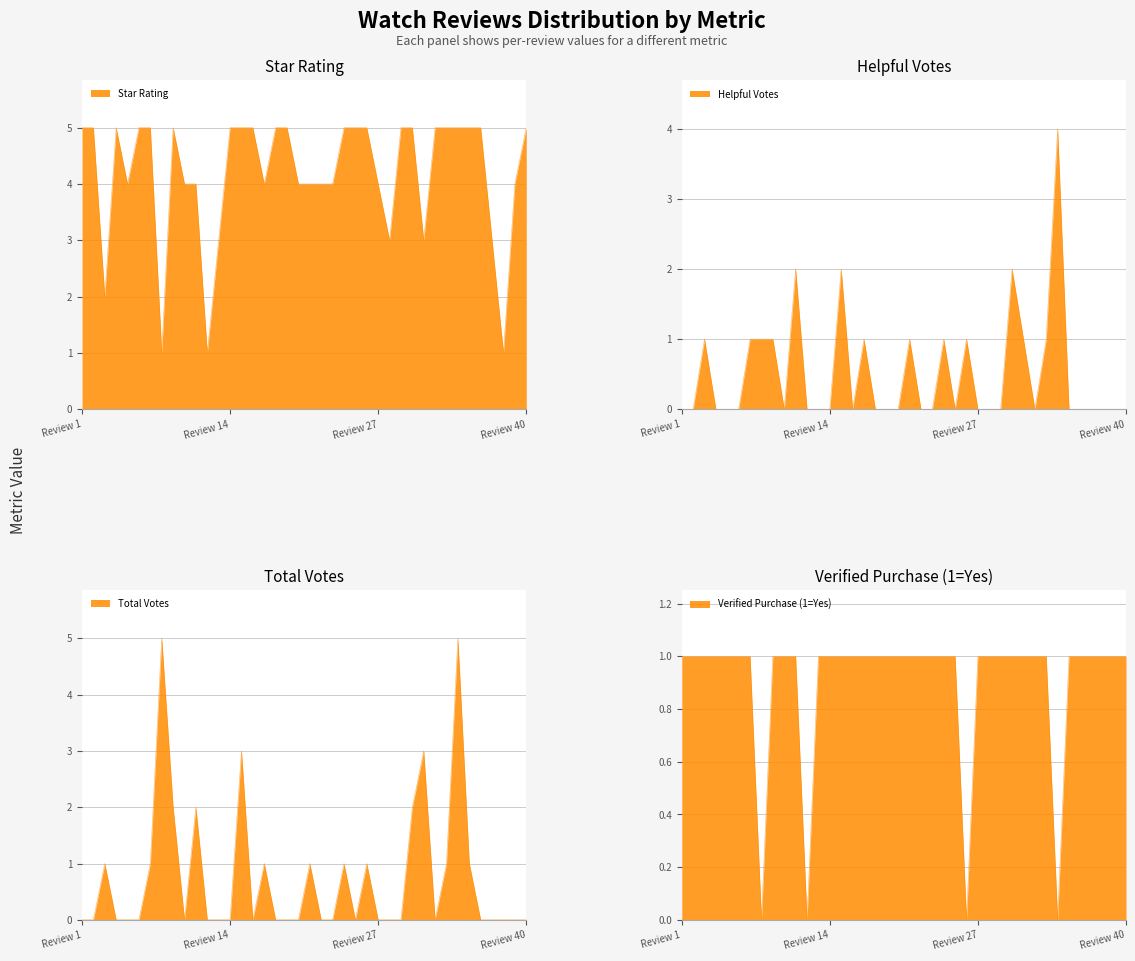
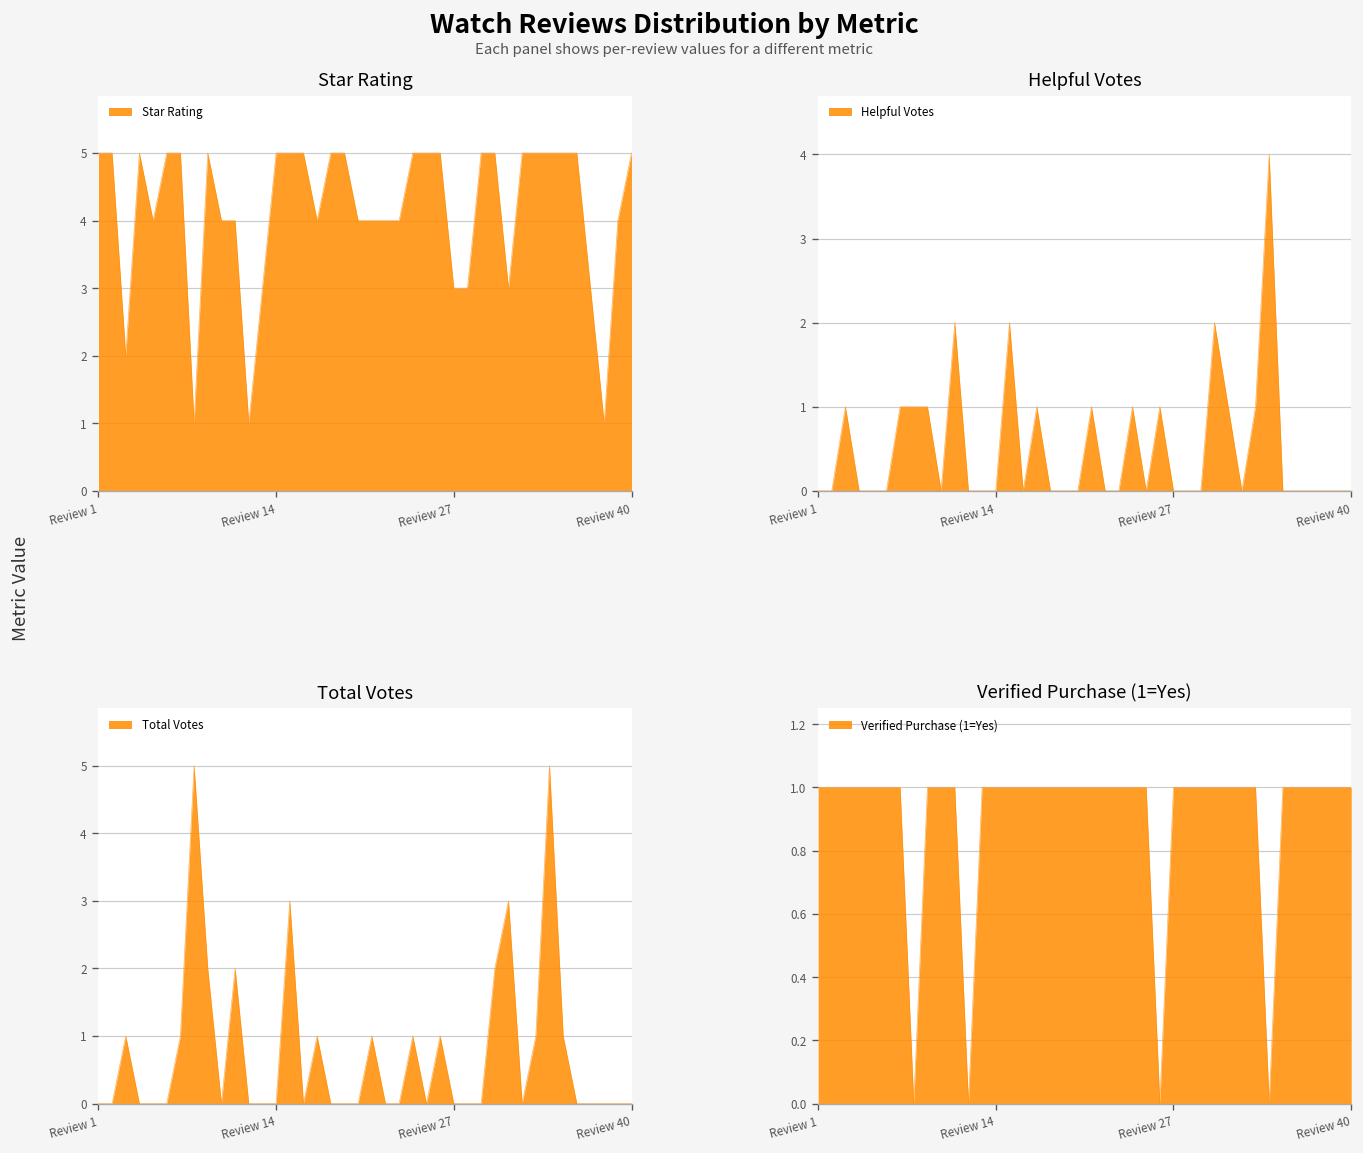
Star Rating, Review 27: 4 -> 3
